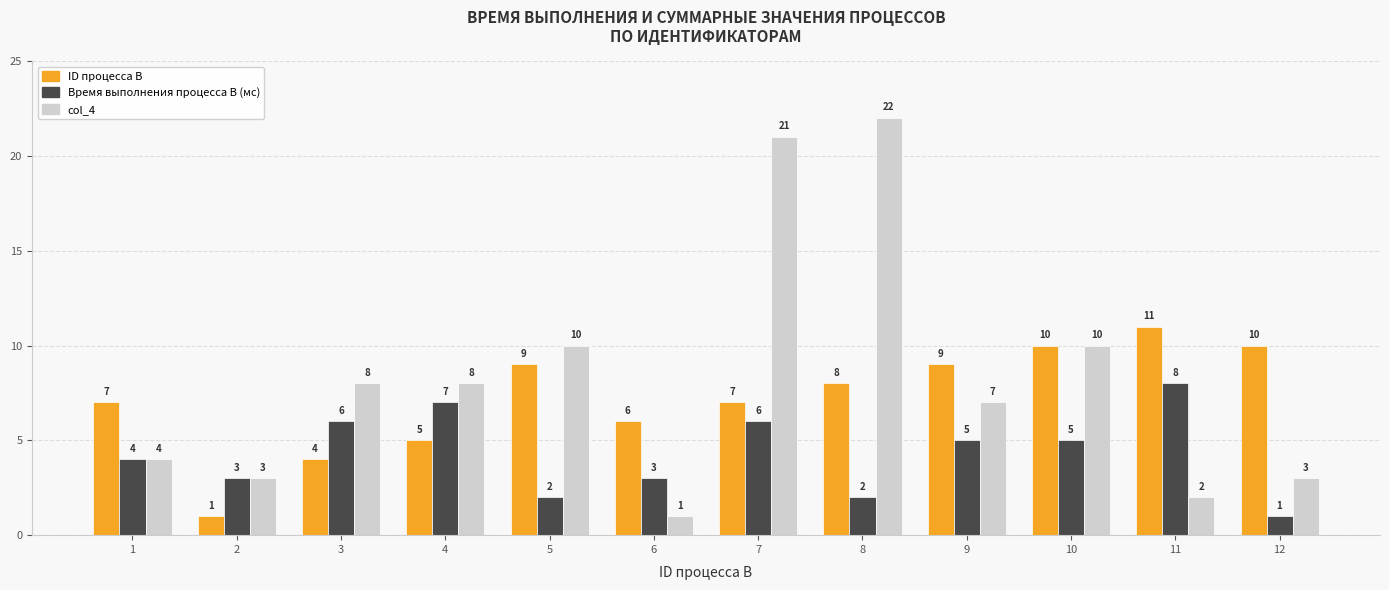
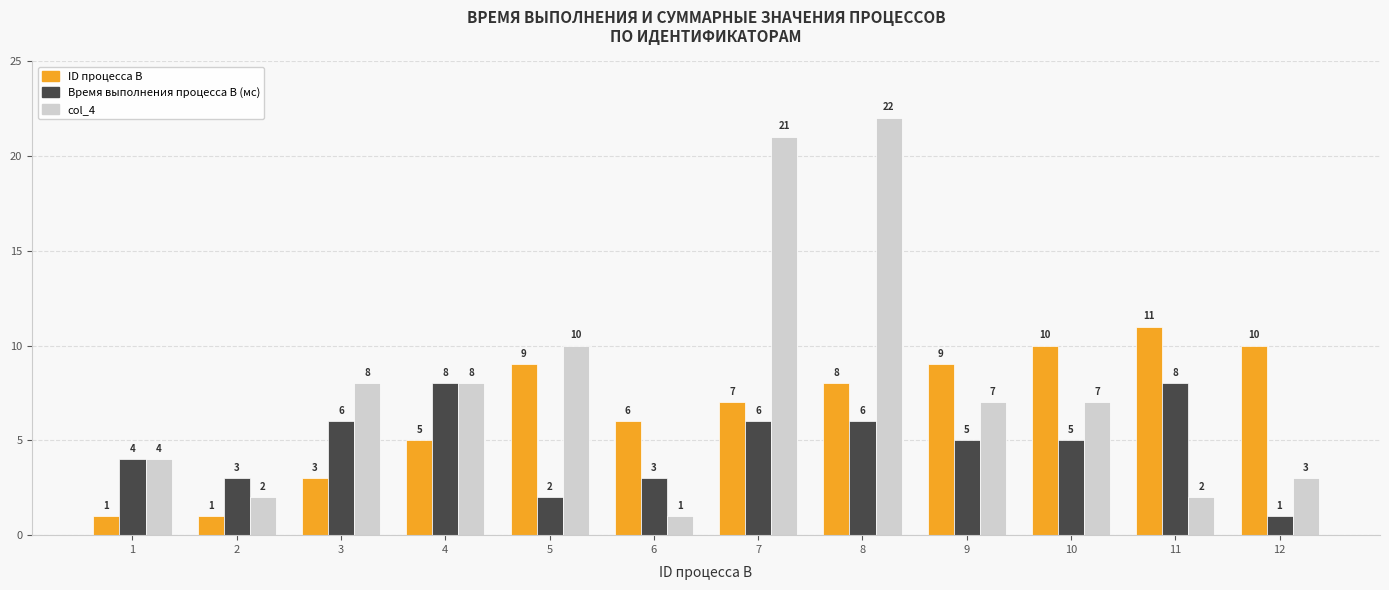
ID процесса B, 1: 7 -> 1
col_4, 2: 3 -> 2
ID процесса B, 3: 4 -> 3
Время выполнения процесса B (мс), 4: 7 -> 8
Время выполнения процесса B (мс), 8: 2 -> 6
col_4, 10: 10 -> 7
